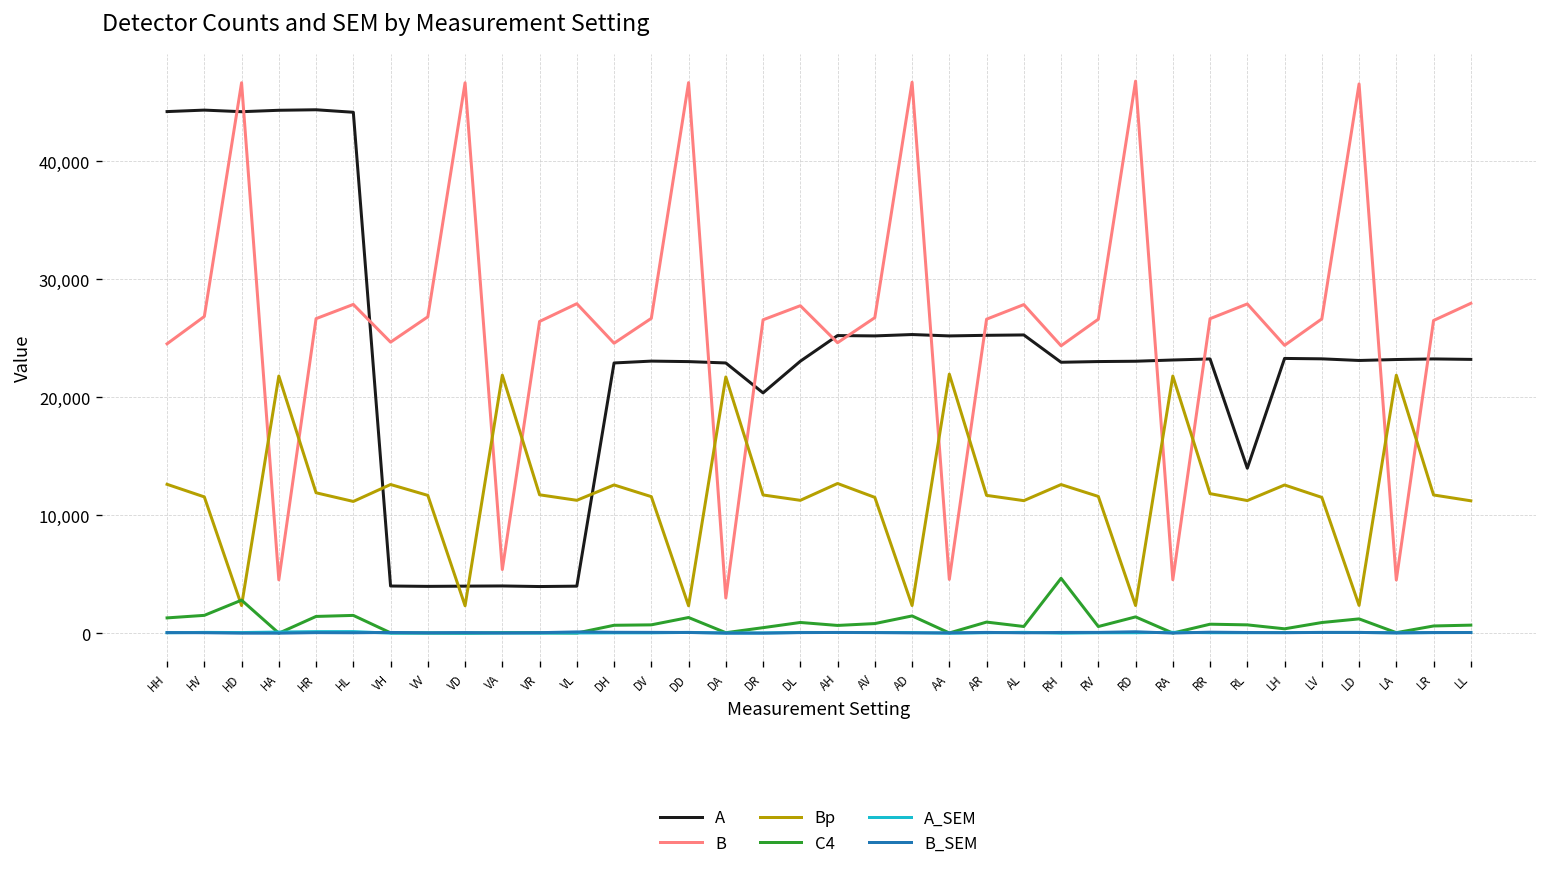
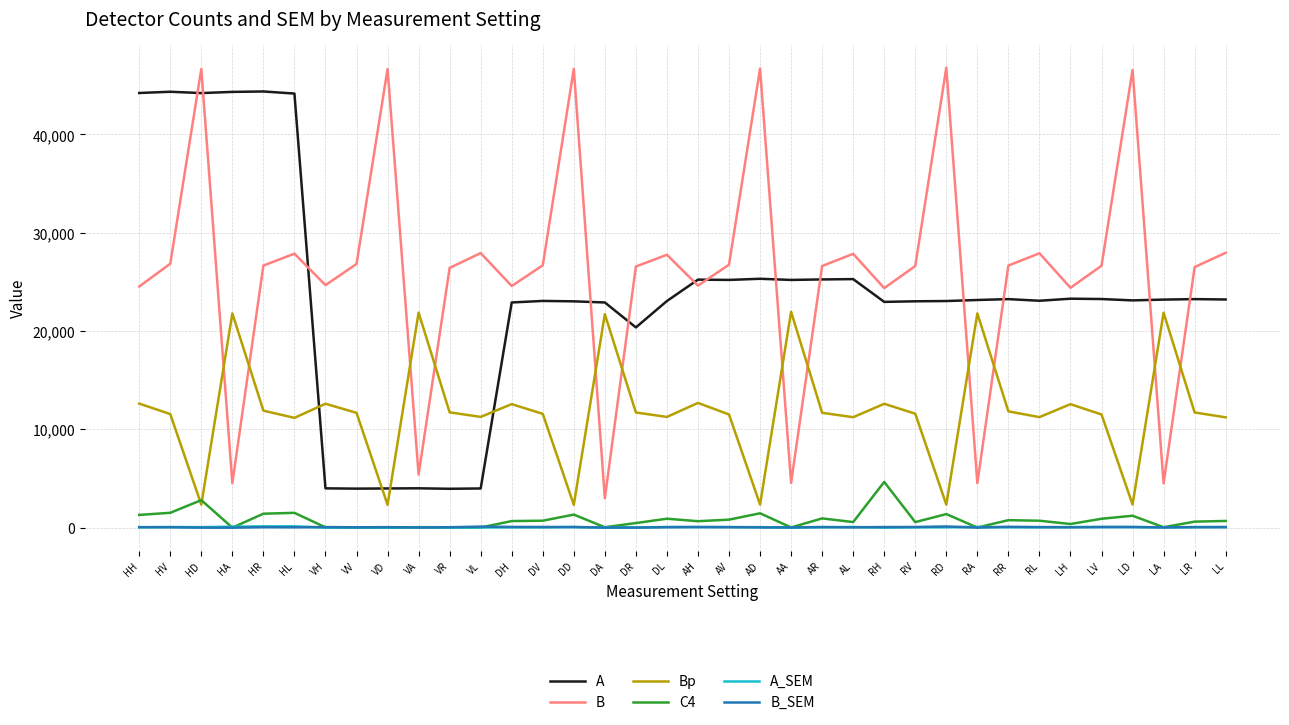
A, RL: 14,000 -> 23,000
